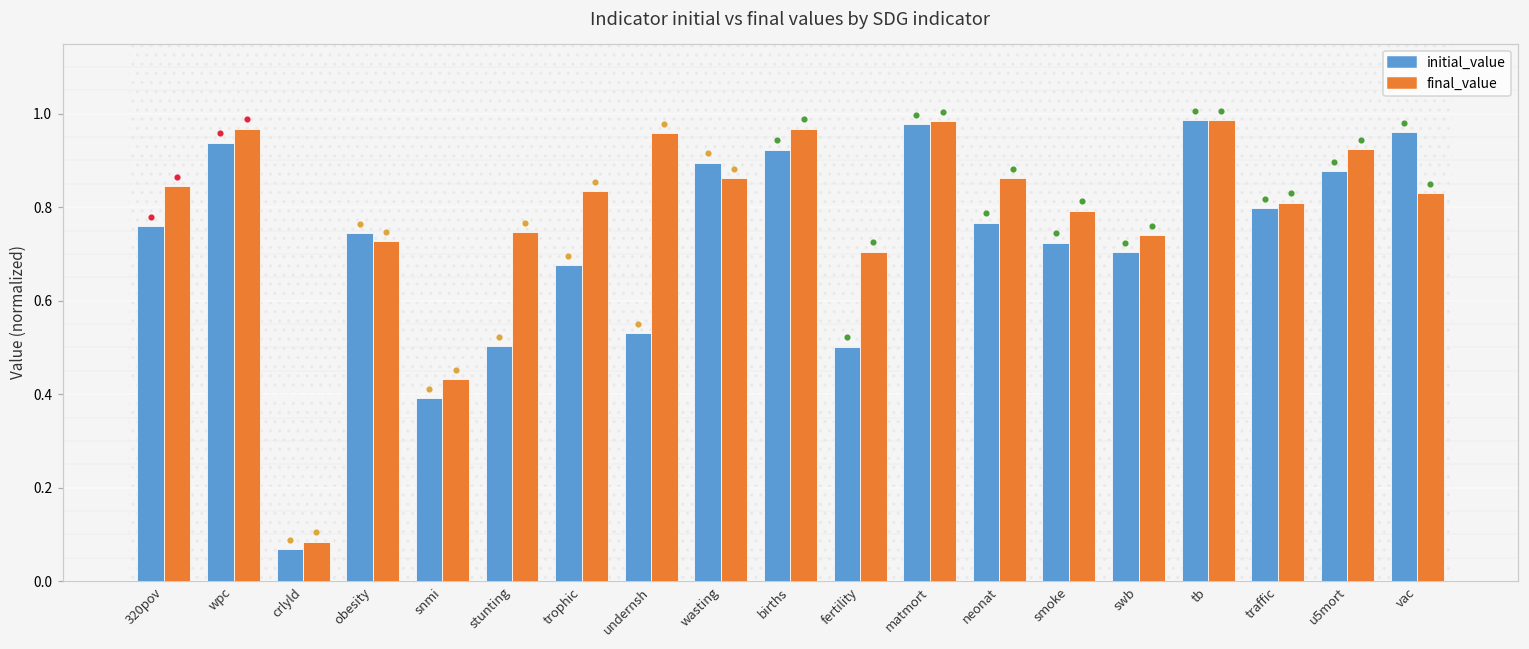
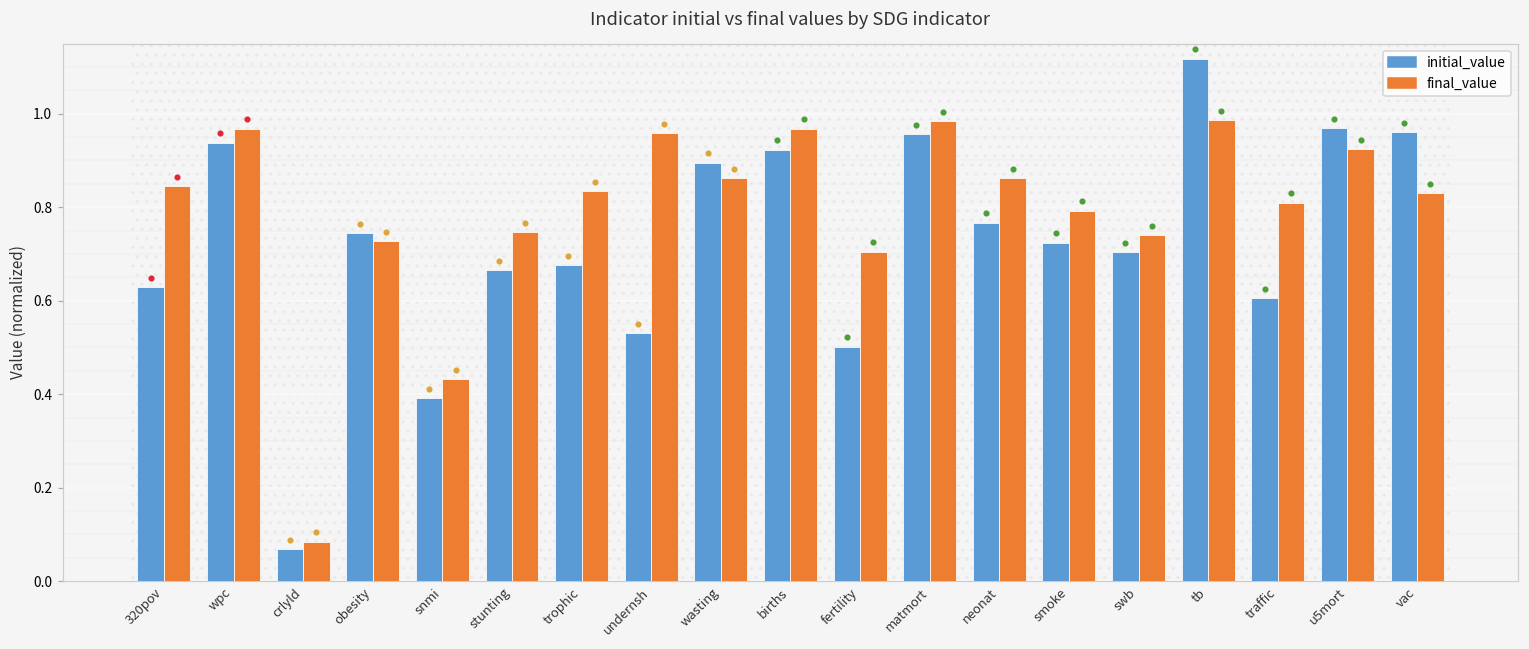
initial_value, 320pov: 0.76 -> 0.63
initial_value, stunting: 0.50 -> 0.67
initial_value, matmort: 0.98 -> 0.96
initial_value, tb: 0.99 -> 1.12
initial_value, traffic: 0.80 -> 0.61
initial_value, u5mort: 0.88 -> 0.97
